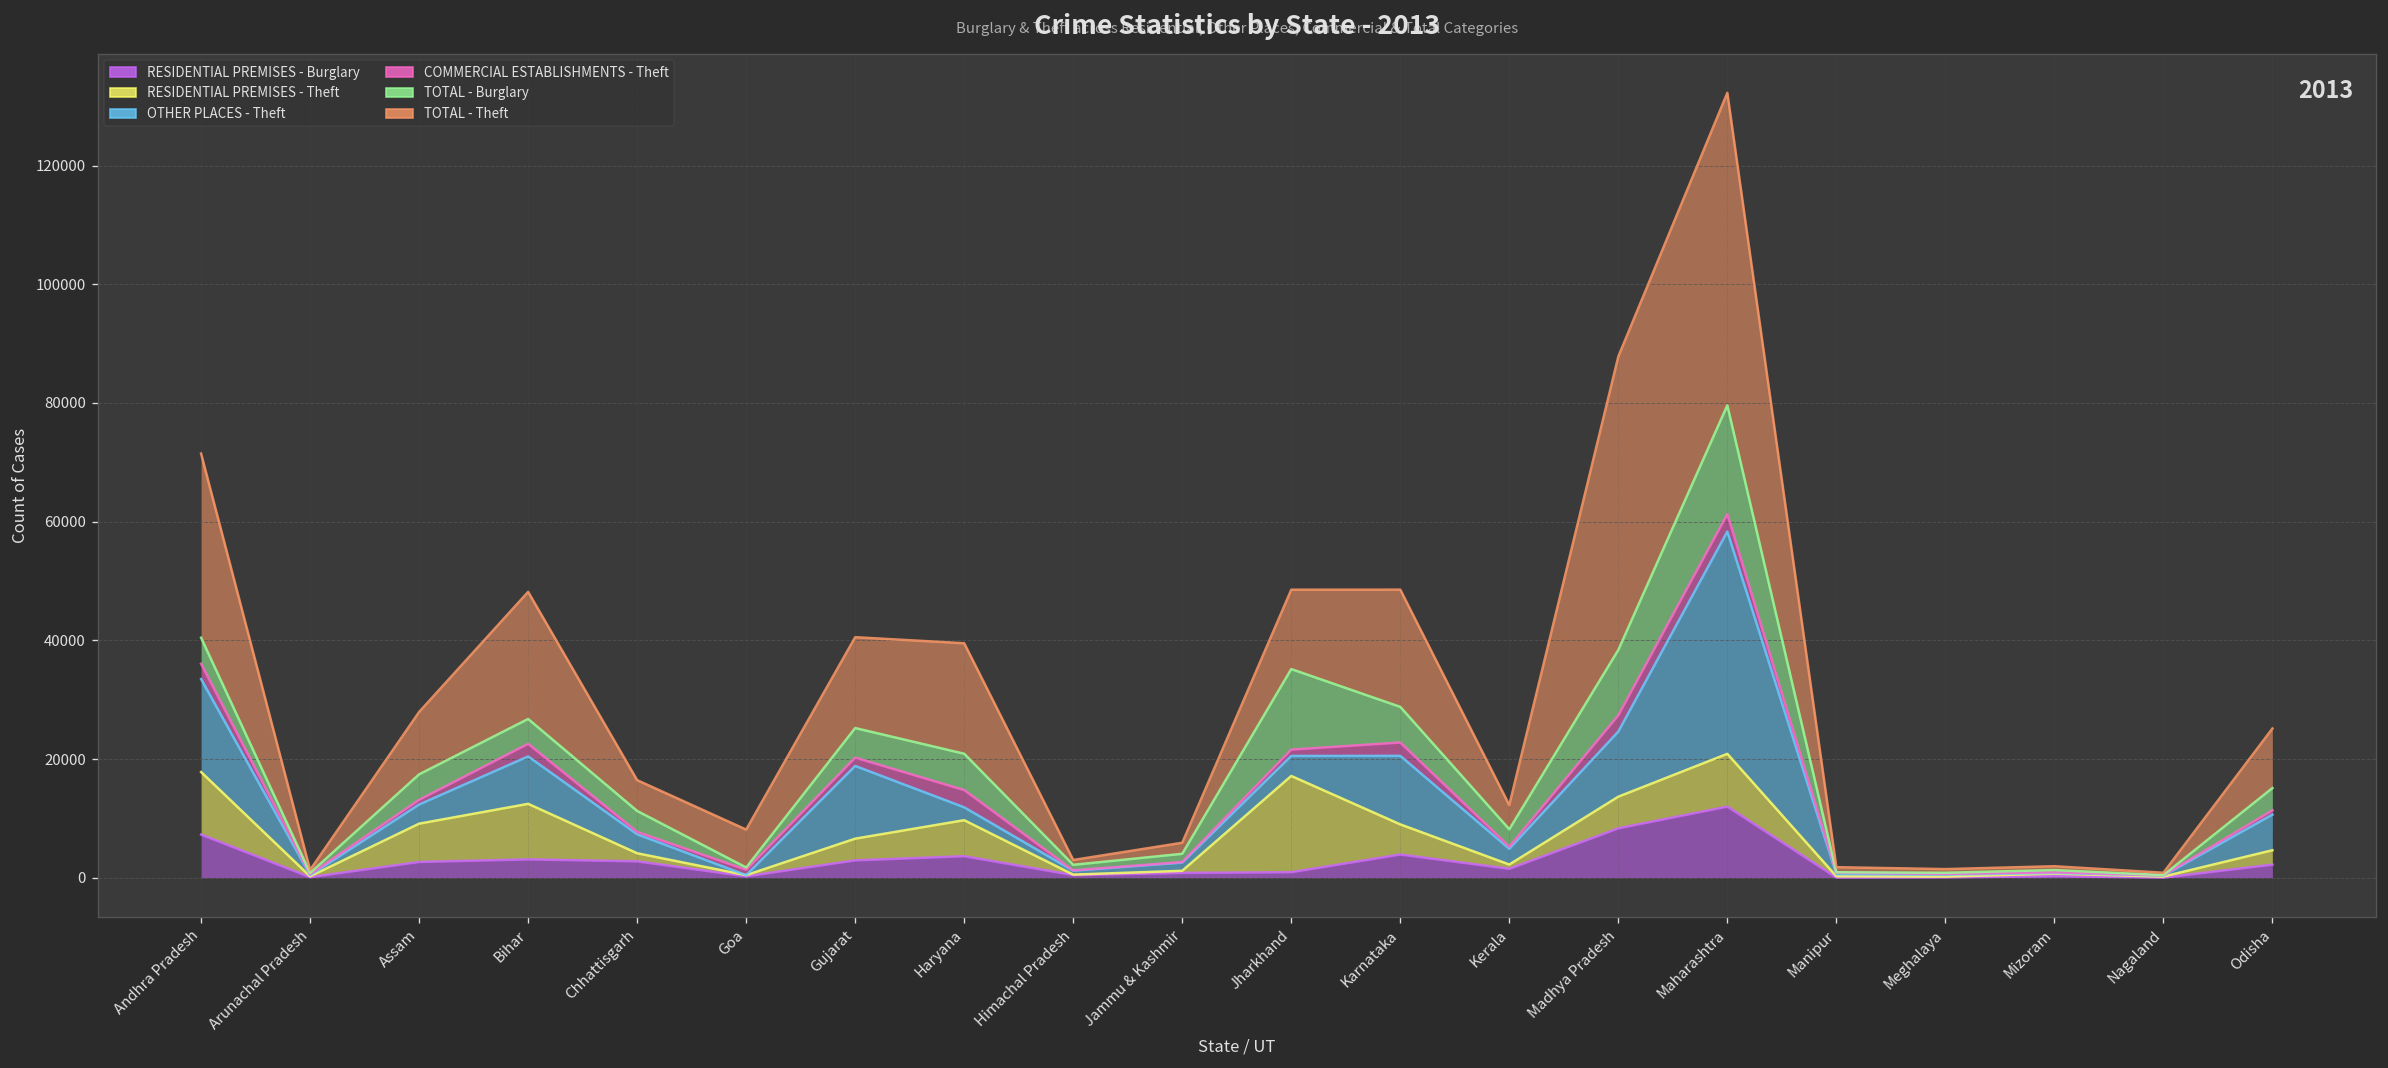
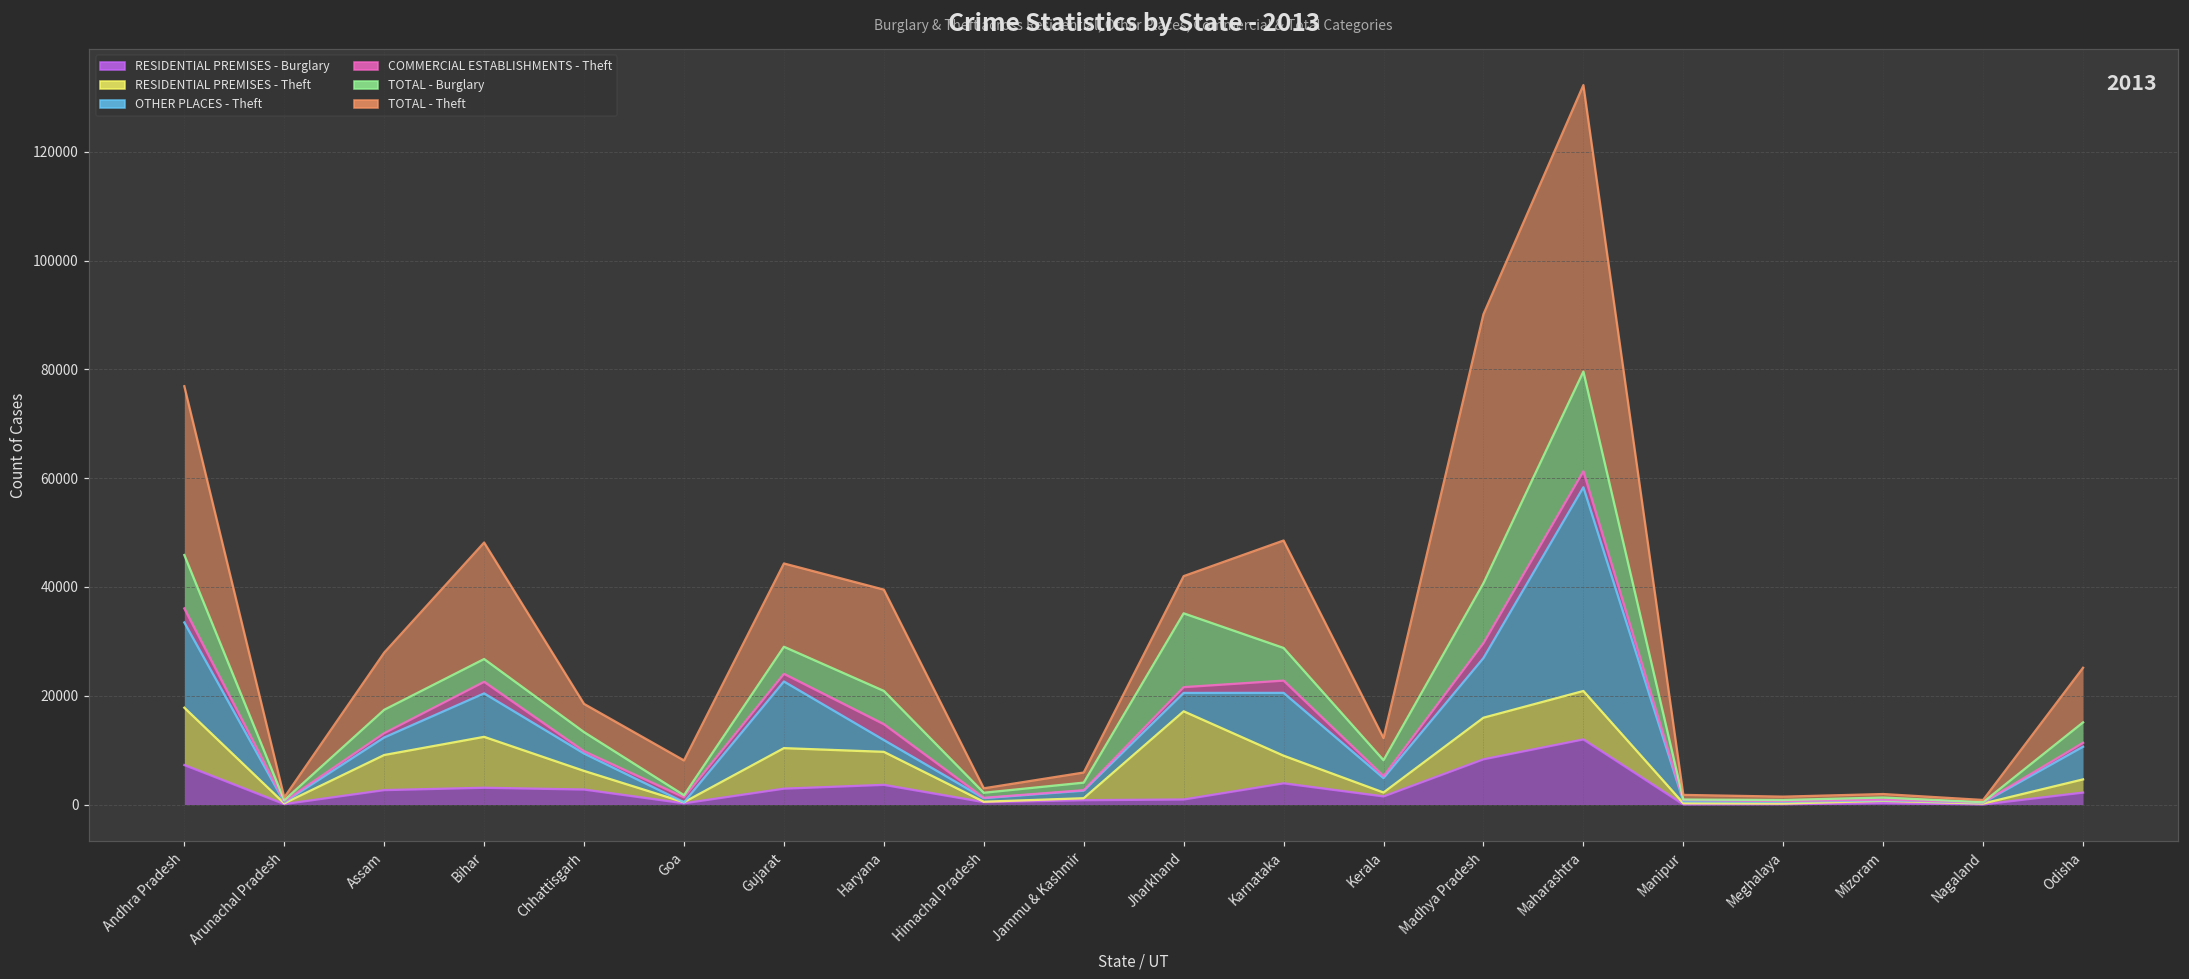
TOTAL - Burglary, Andhra Pradesh: 4000 -> 10000
RESIDENTIAL PREMISES - Theft, Chhattisgarh: 1000 -> 3000
RESIDENTIAL PREMISES - Theft, Gujarat: 4000 -> 7000
TOTAL - Theft, Jharkhand: 13000 -> 7000
RESIDENTIAL PREMISES - Theft, Madhya Pradesh: 5000 -> 8000
